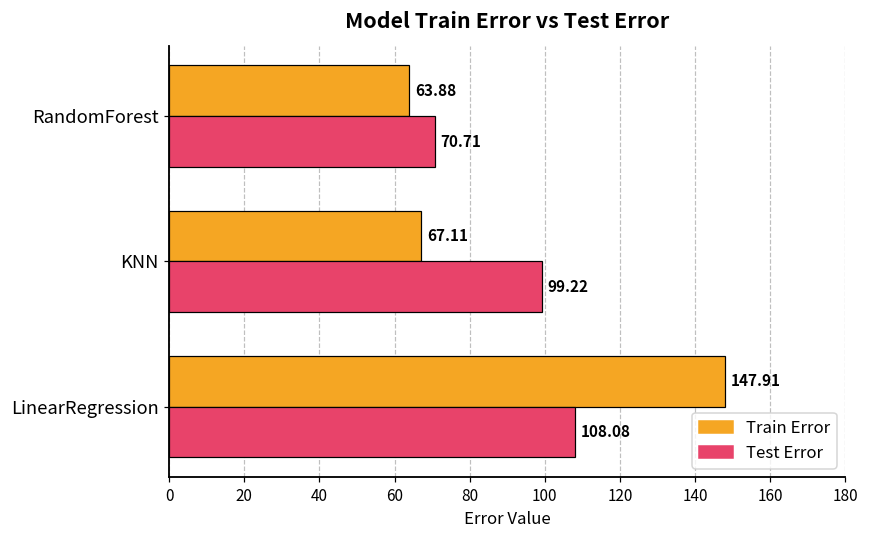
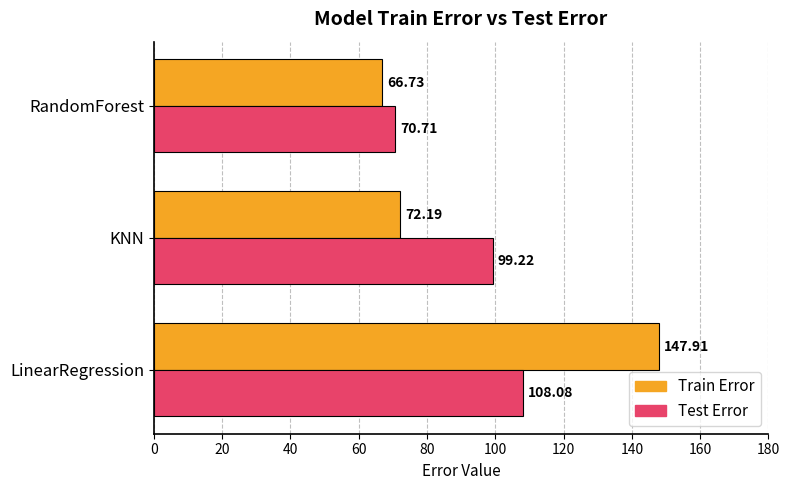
Train Error, RandomForest: 63.88 -> 66.73
Train Error, KNN: 67.11 -> 72.19
